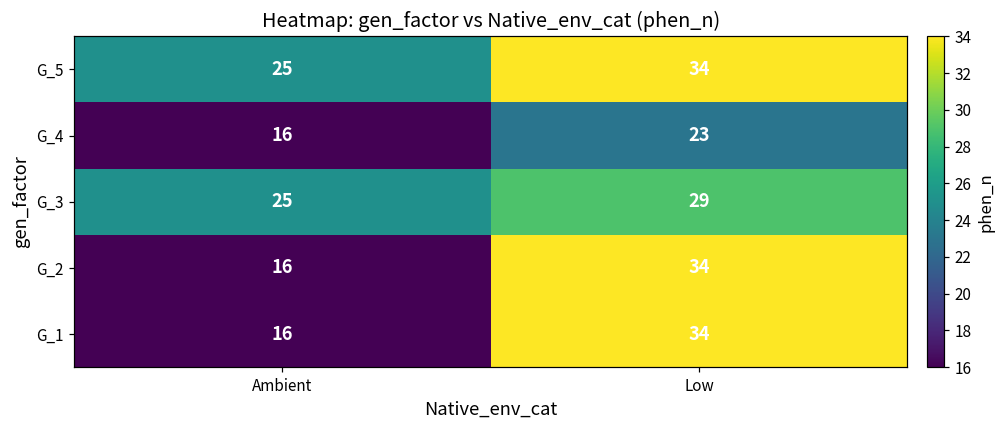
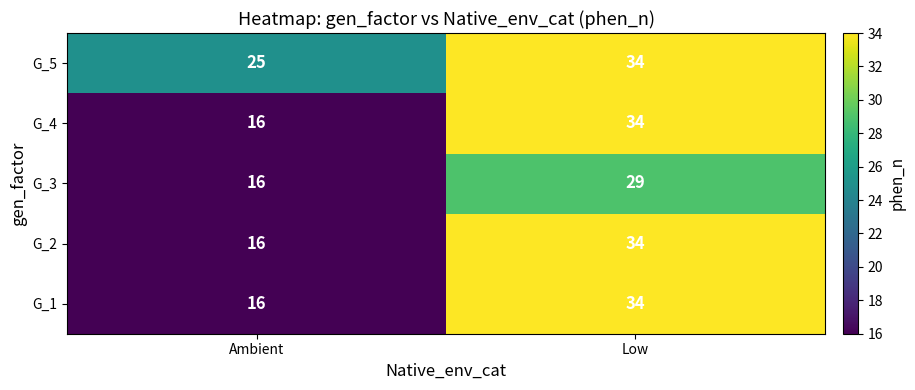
G_4, Low: 23 -> 34
G_3, Ambient: 25 -> 16
